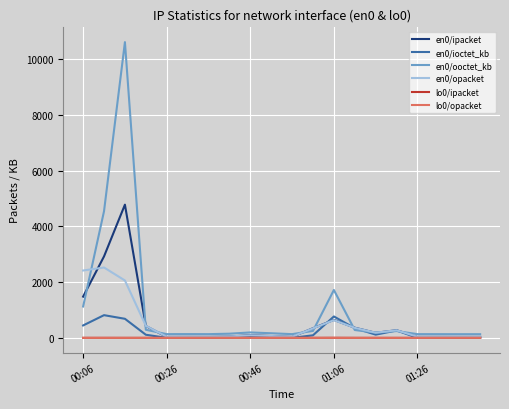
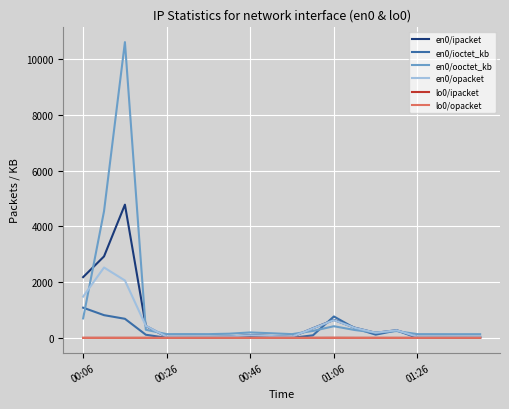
en0/ipacket, 00:06: 1500 -> 2200
en0/ioctet_kb, 00:06: 500 -> 1100
en0/ooctet_kb, 00:06: 1100 -> 700
en0/opacket, 00:06: 2400 -> 1500
en0/ooctet_kb, 01:06: 1700 -> 400
